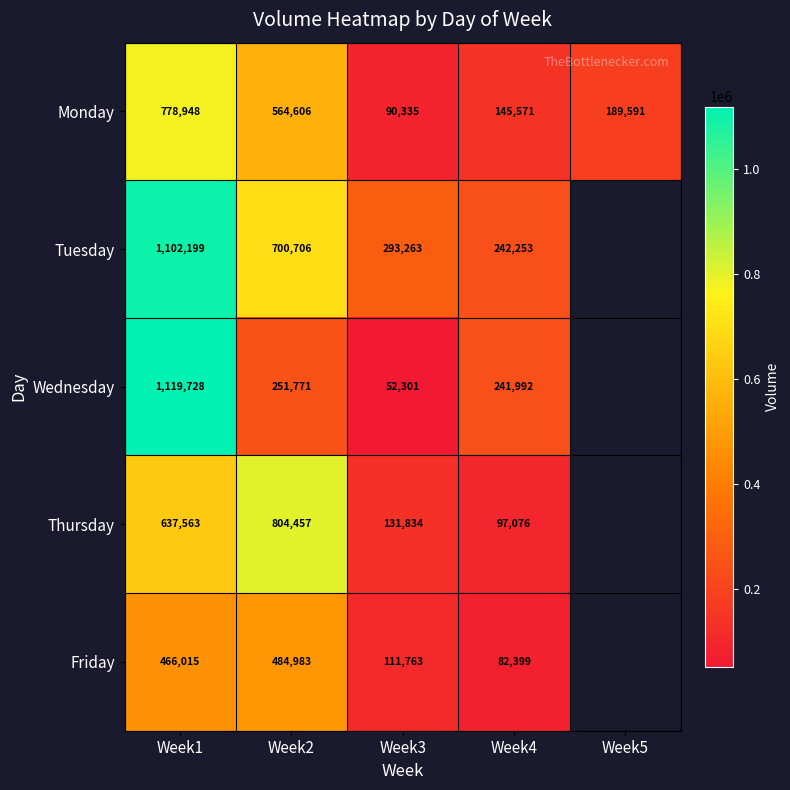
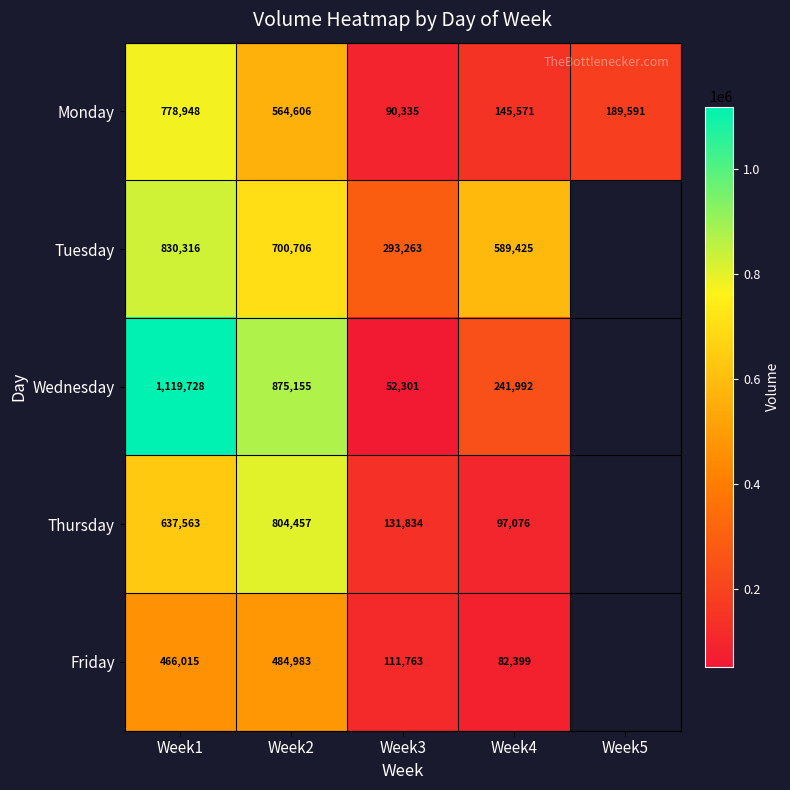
Tuesday, Week1: 1,102,199 -> 830,316
Tuesday, Week4: 242,253 -> 589,425
Wednesday, Week2: 251,771 -> 875,155
